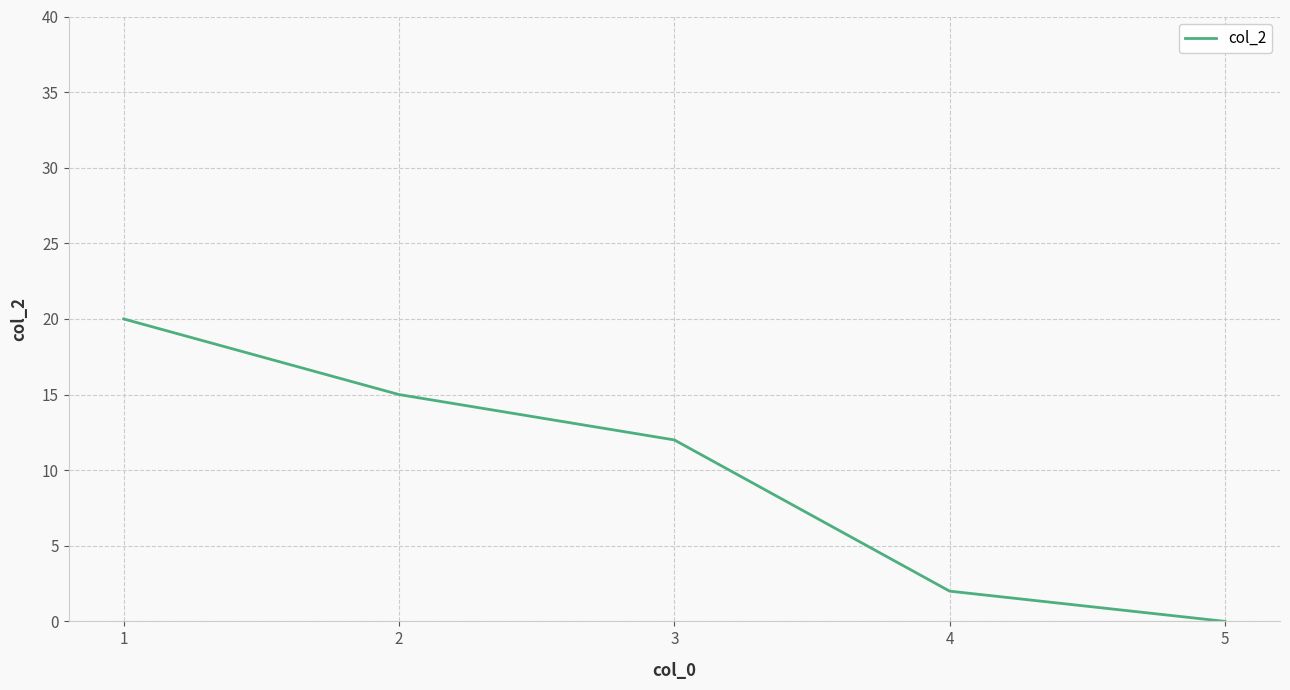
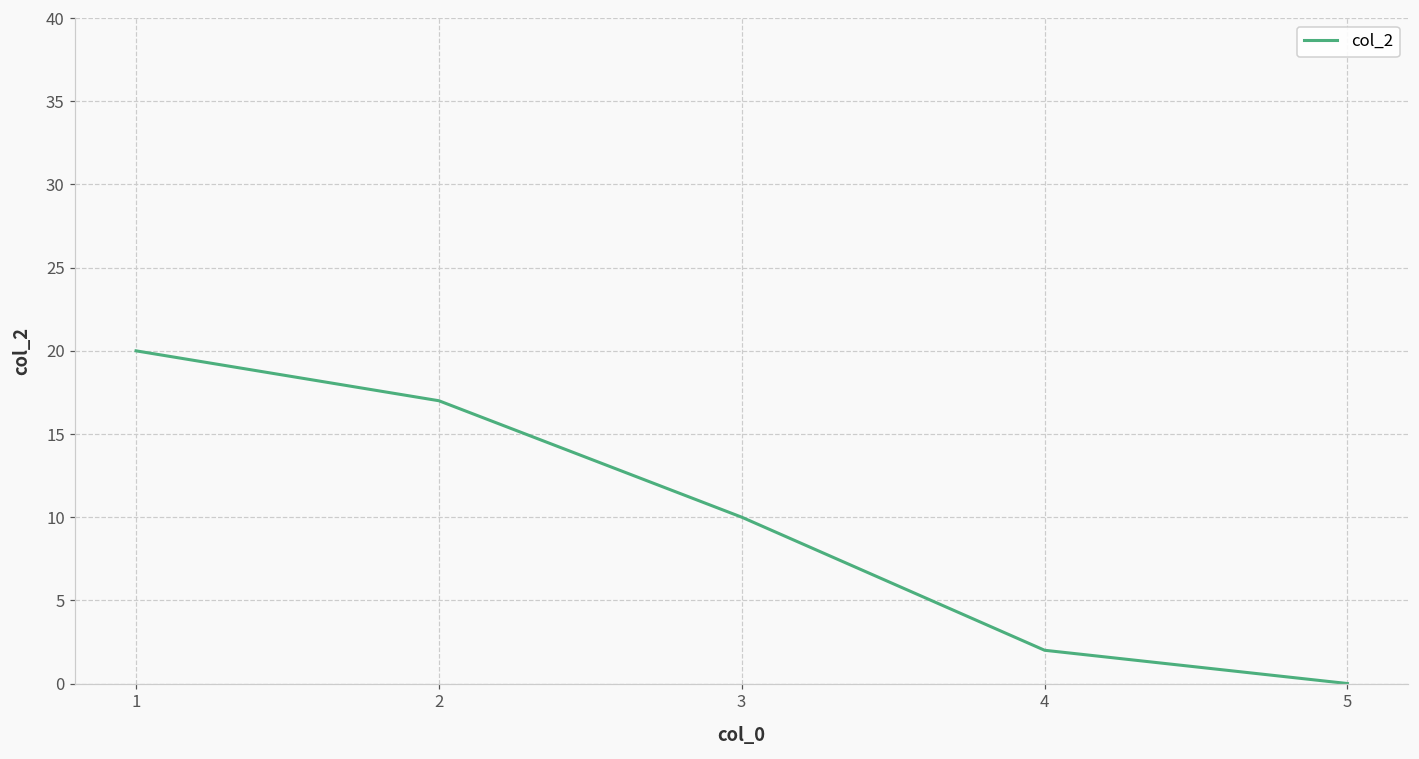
2: 15 -> 17
3: 12 -> 10
